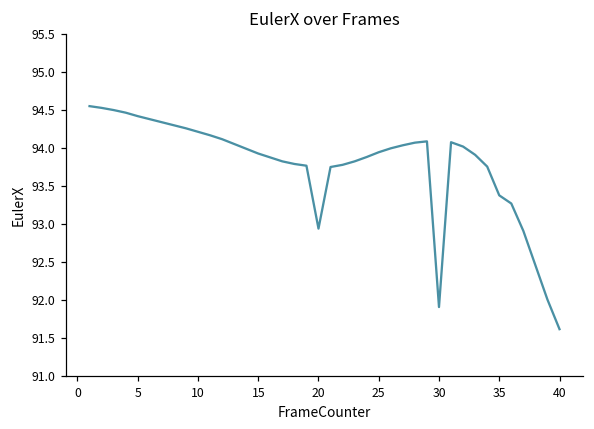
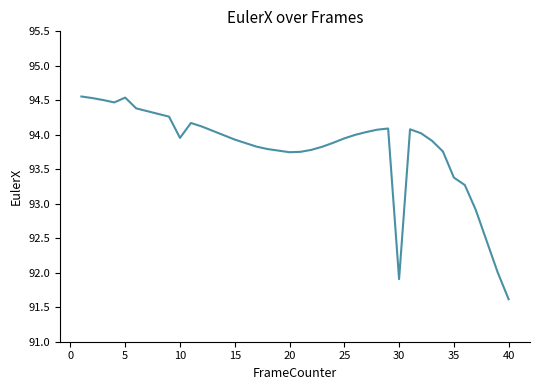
5: 94.4 -> 94.5
10: 94.2 -> 94.0
20: 92.9 -> 93.7
